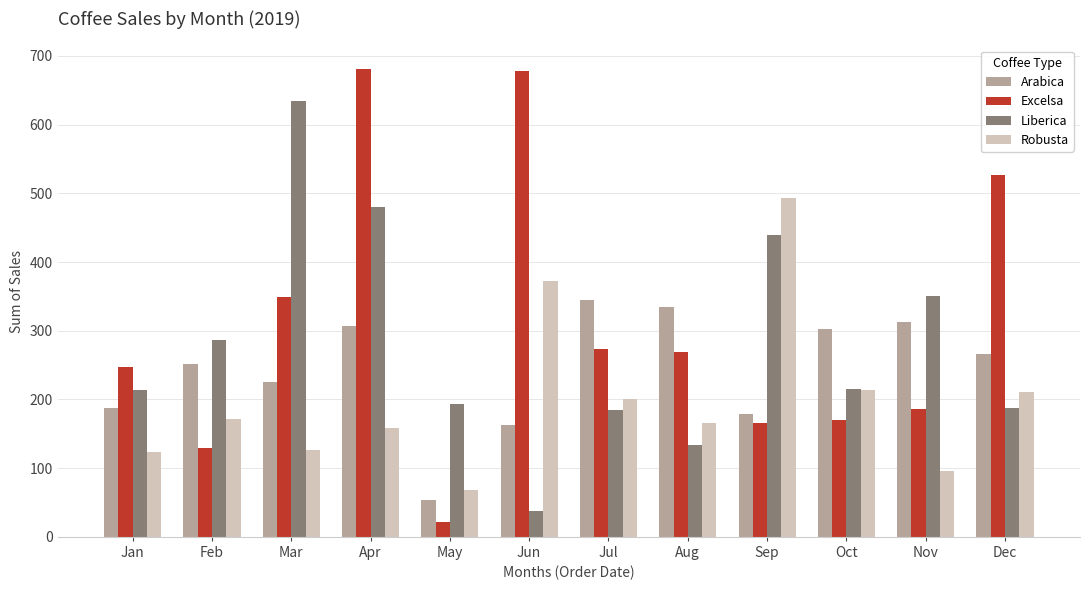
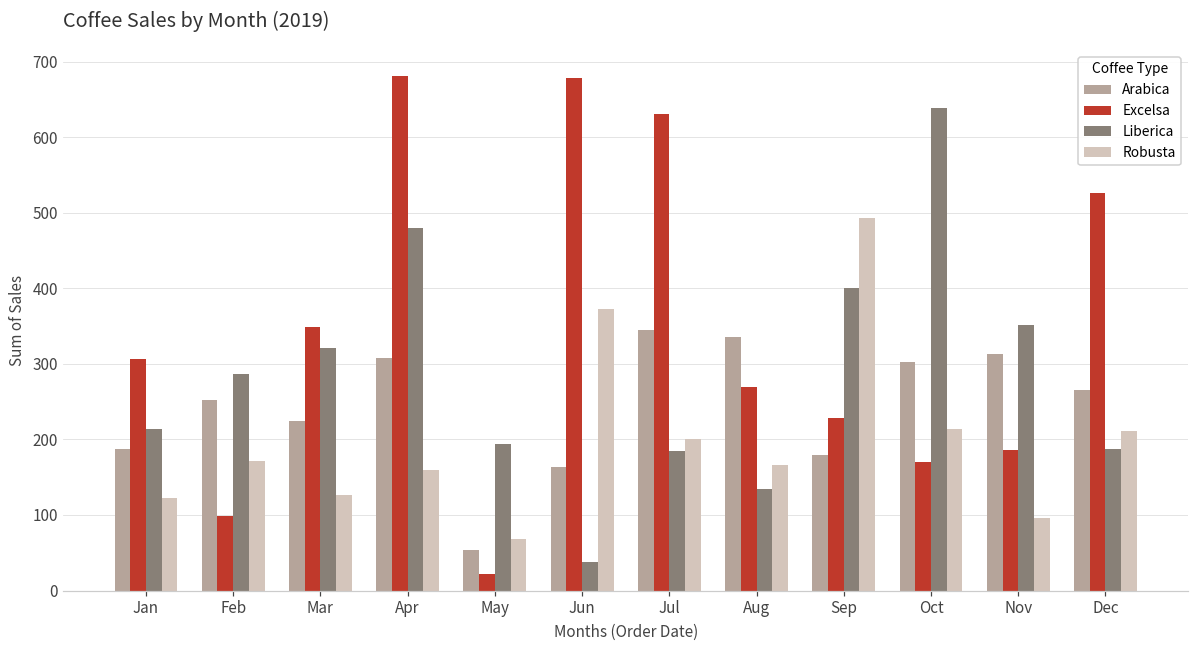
Excelsa, Jan: 250 -> 310
Excelsa, Feb: 130 -> 100
Liberica, Mar: 640 -> 320
Excelsa, Jul: 270 -> 630
Excelsa, Sep: 170 -> 230
Liberica, Sep: 440 -> 400
Liberica, Oct: 220 -> 640
